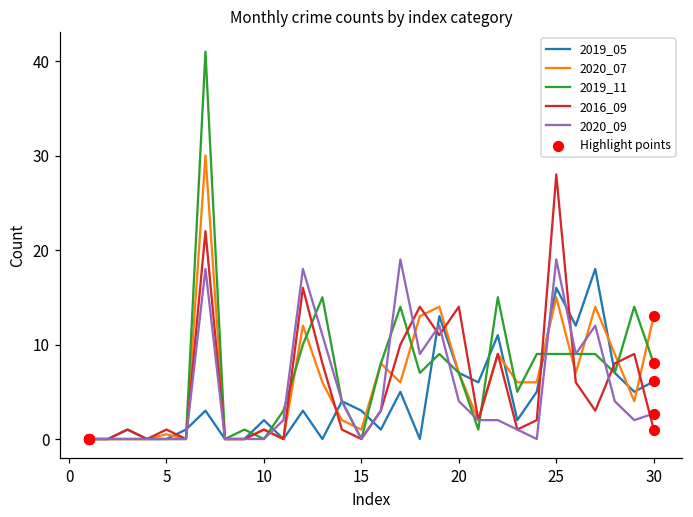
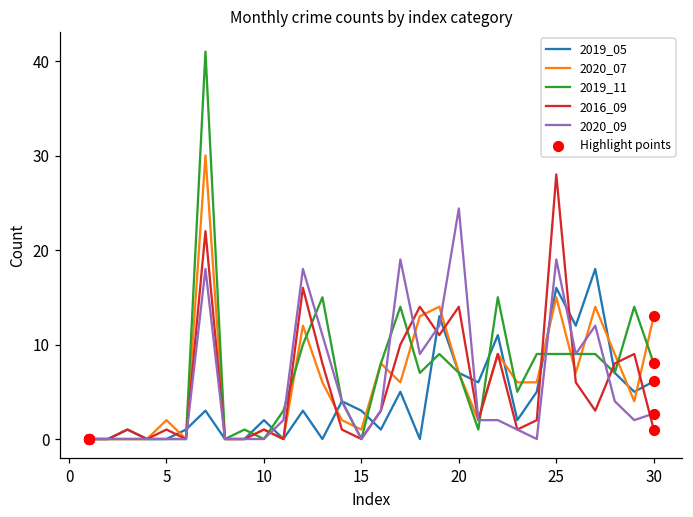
2020_07, 5: 1 -> 2
2020_09, 20: 4 -> 24
